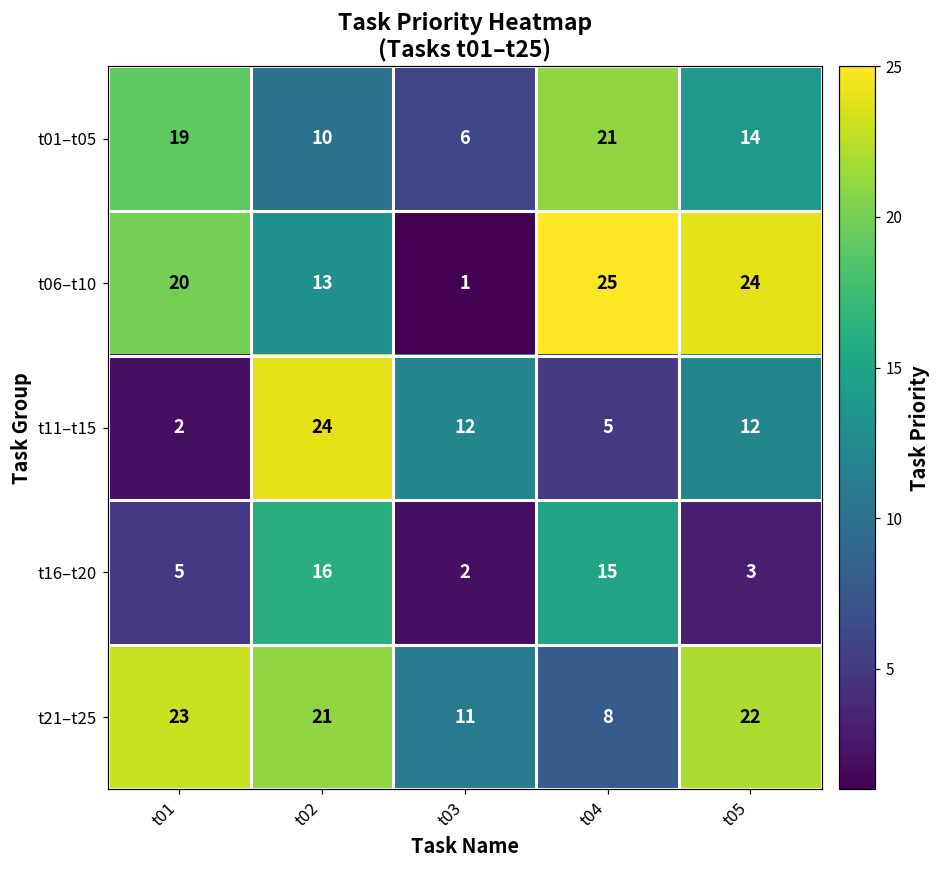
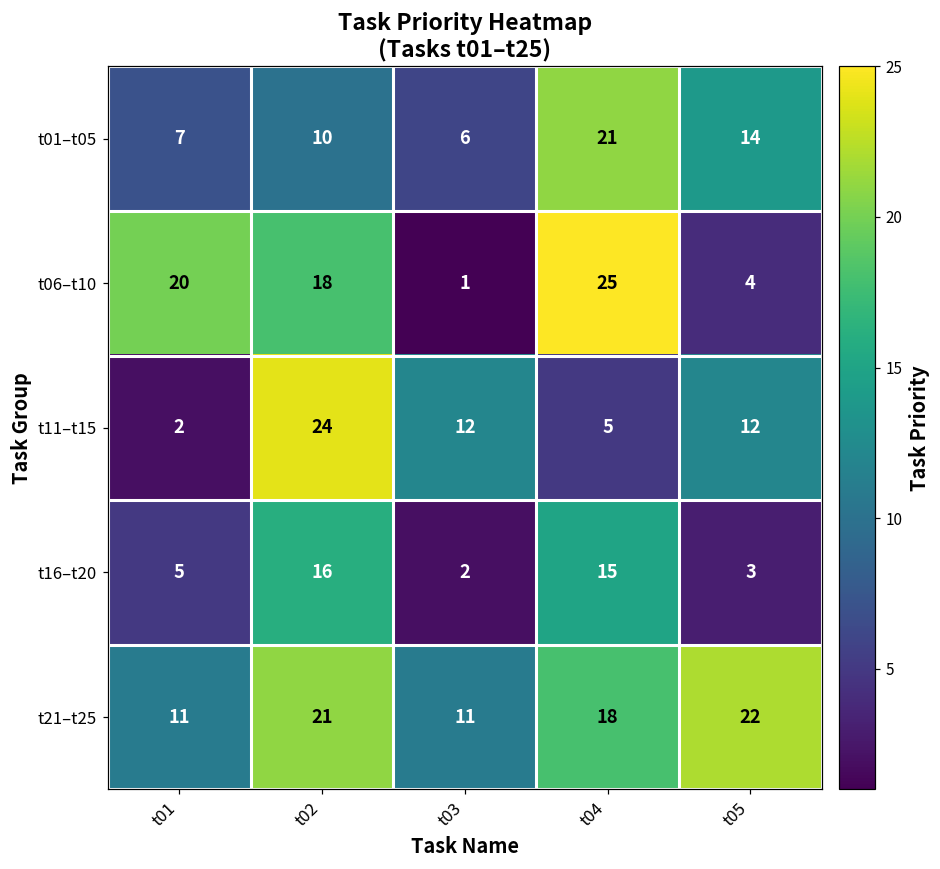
t01–t05, t01: 19 -> 7
t06–t10, t02: 13 -> 18
t06–t10, t05: 24 -> 4
t21–t25, t01: 23 -> 11
t21–t25, t04: 8 -> 18
